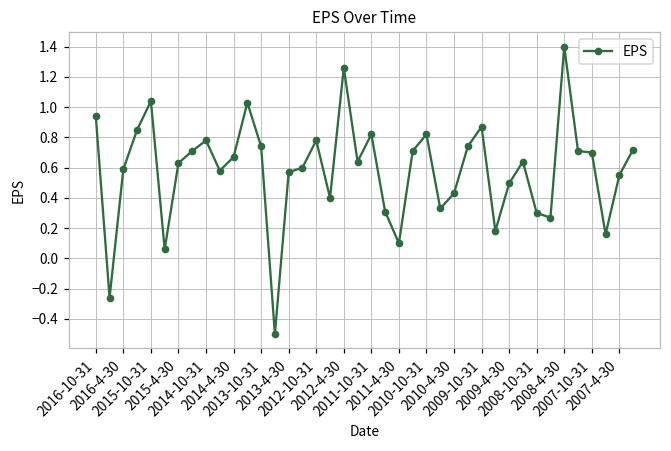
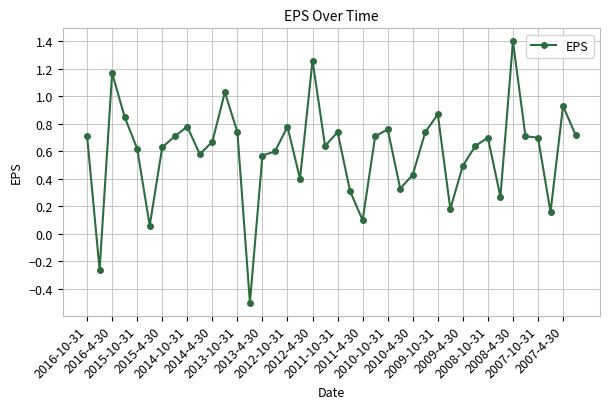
2016-10-31: 0.94 -> 0.71
2016-4-30: 0.59 -> 1.17
2015-10-31: 1.04 -> 0.62
2011-10-31: 0.82 -> 0.74
2010-10-31: 0.82 -> 0.76
2008-10-31: 0.3 -> 0.7
2007-4-30: 0.55 -> 0.93
